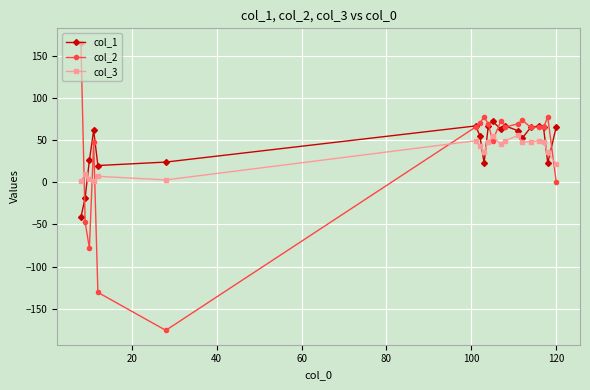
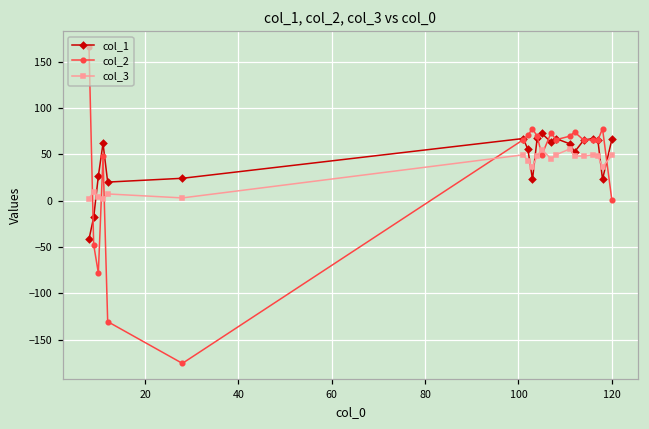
col_3, 120: 20 -> 50
